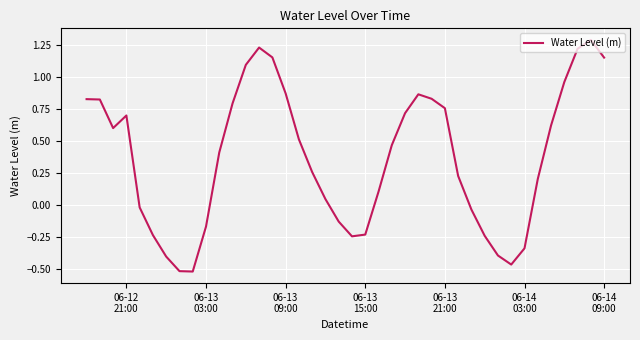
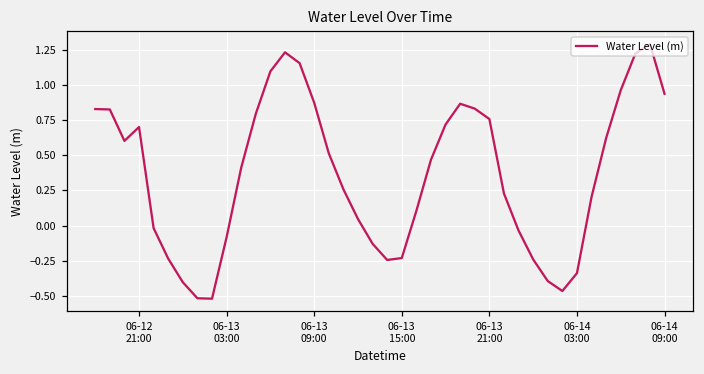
06-13 03:00: -0.17 -> -0.08
06-14 09:00: 1.15 -> 0.94
